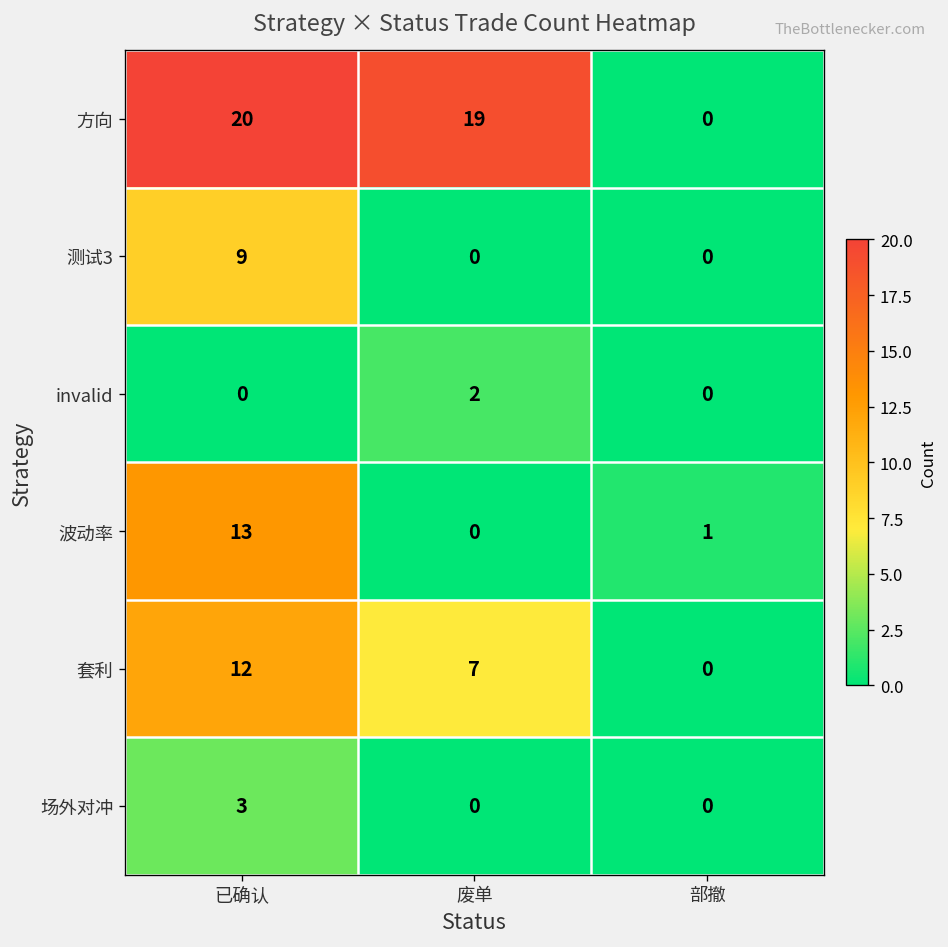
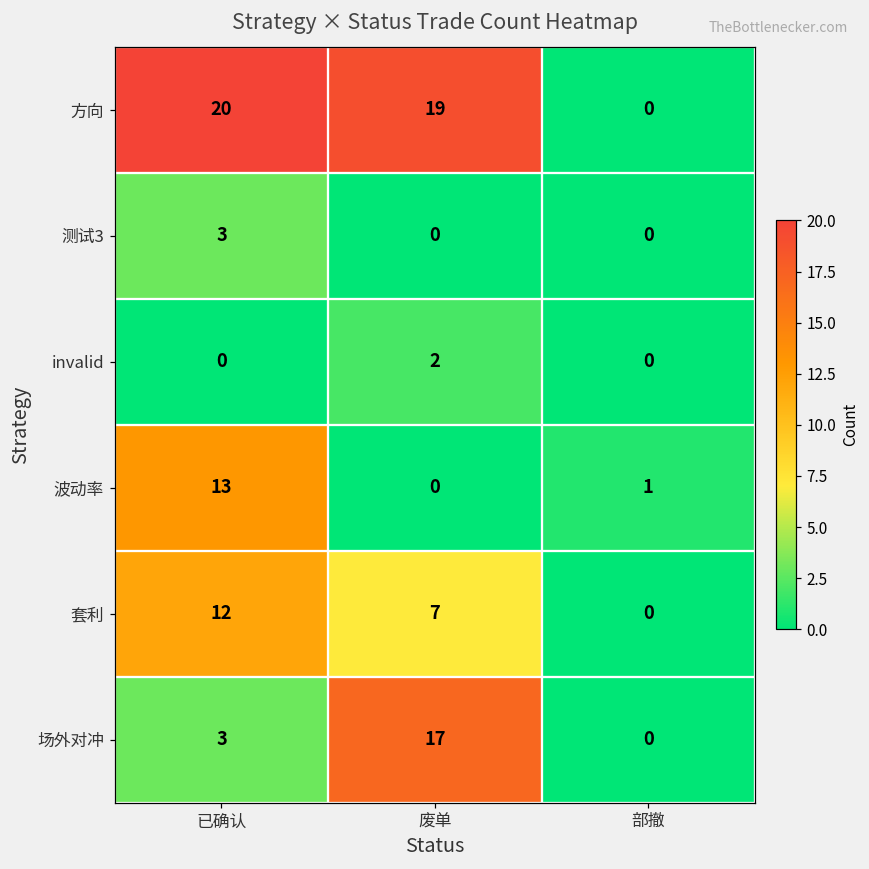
测试3, 已确认: 9 -> 3
场外对冲, 废单: 0 -> 17
